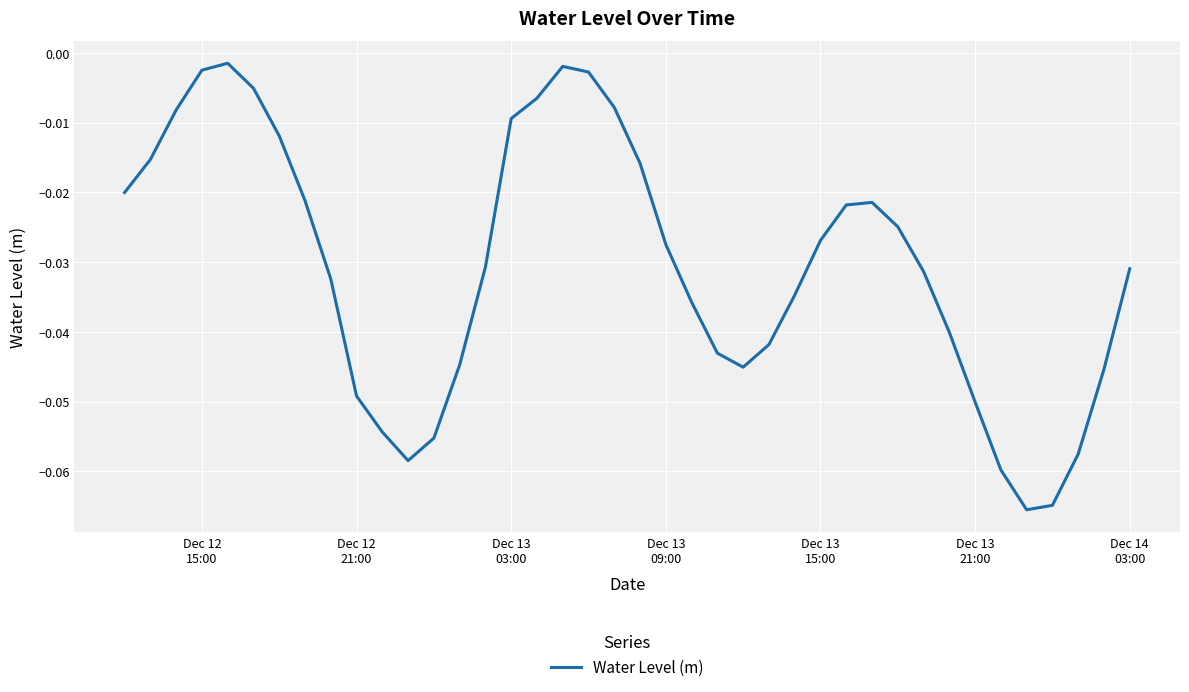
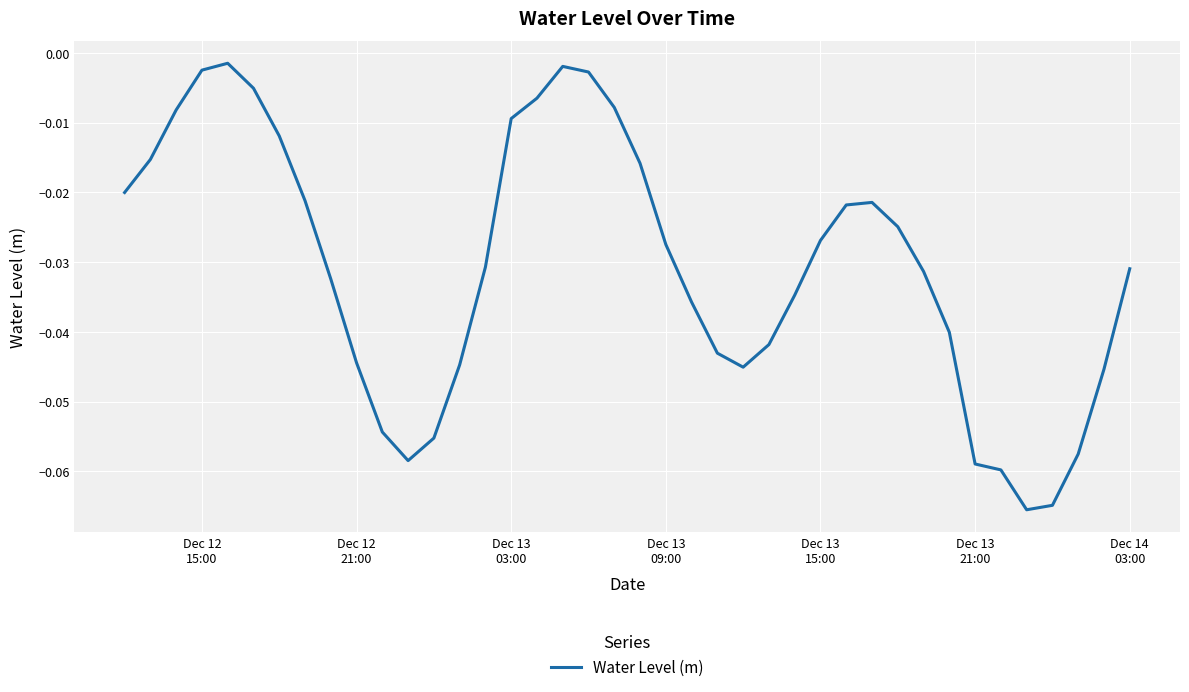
Dec 12 21:00: -0.049 -> -0.044
Dec 13 21:00: -0.050 -> -0.059
